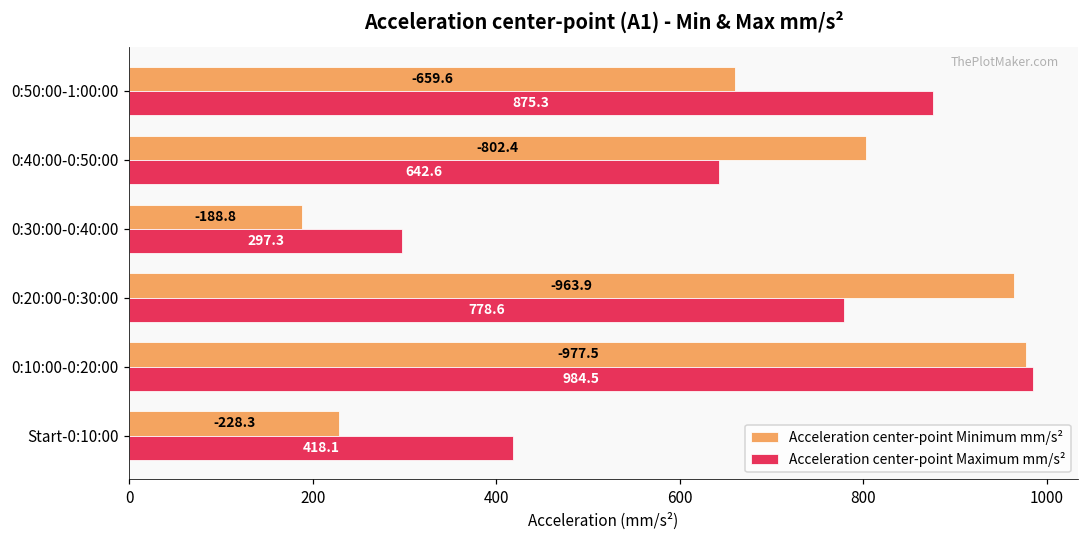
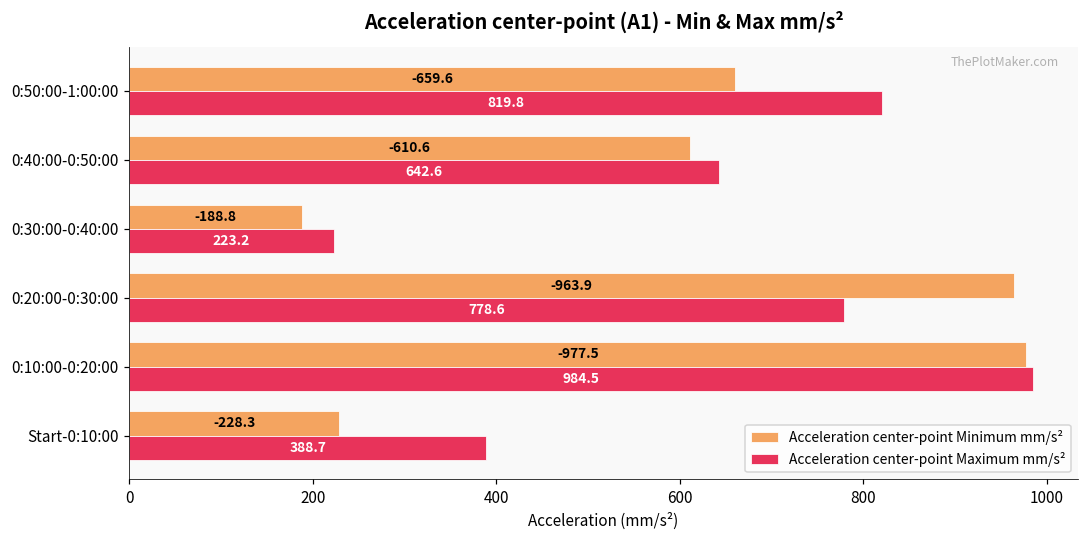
Acceleration center-point Maximum mm/s², 0:50:00-1:00:00: 875.3 -> 819.8
Acceleration center-point Minimum mm/s², 0:40:00-0:50:00: -802.4 -> -610.6
Acceleration center-point Maximum mm/s², 0:30:00-0:40:00: 297.3 -> 223.2
Acceleration center-point Maximum mm/s², Start-0:10:00: 418.1 -> 388.7
